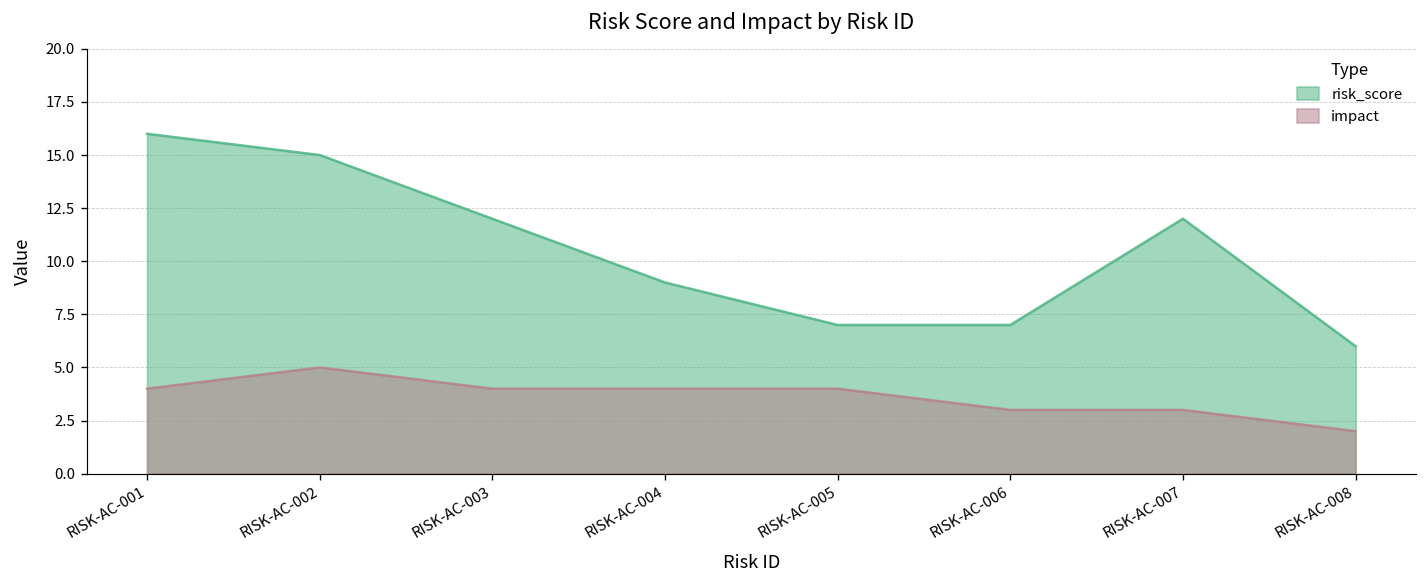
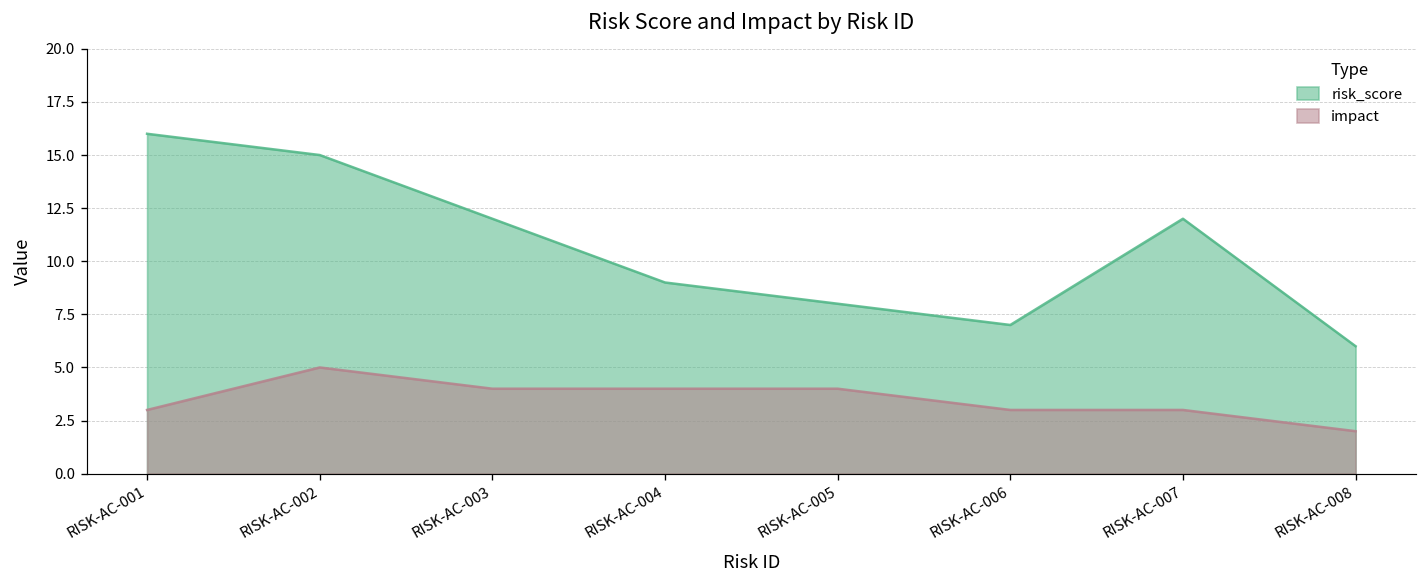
impact, RISK-AC-001: 4 -> 3
risk_score, RISK-AC-005: 7 -> 8
